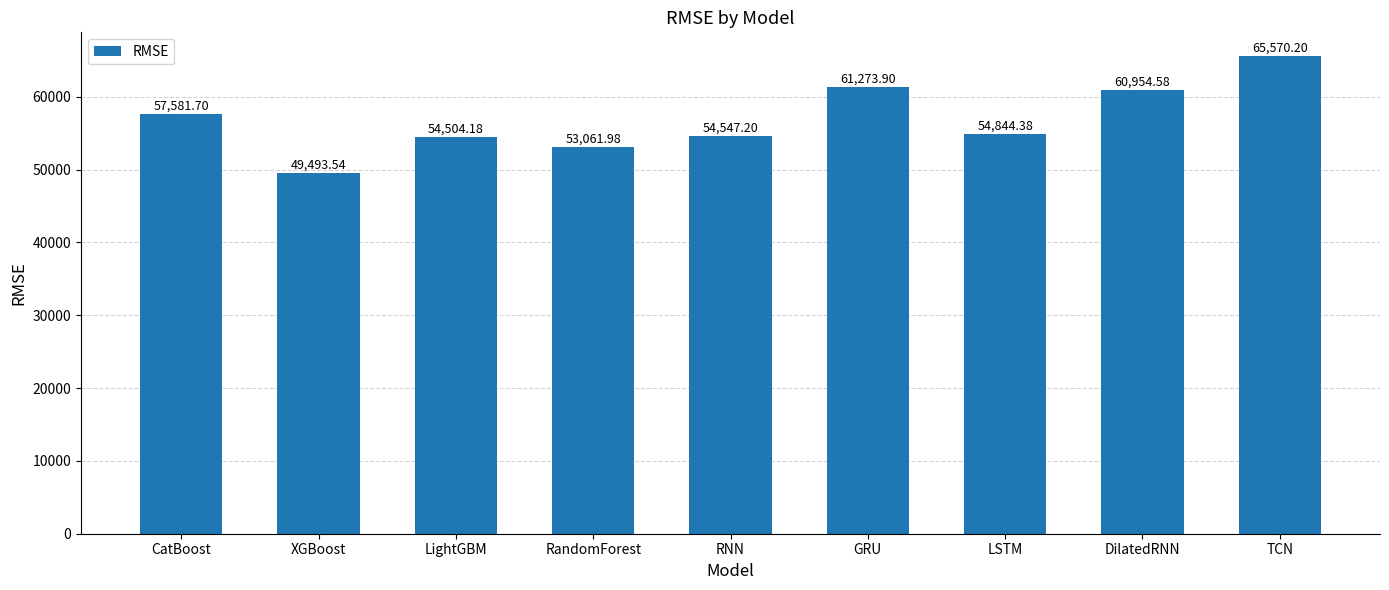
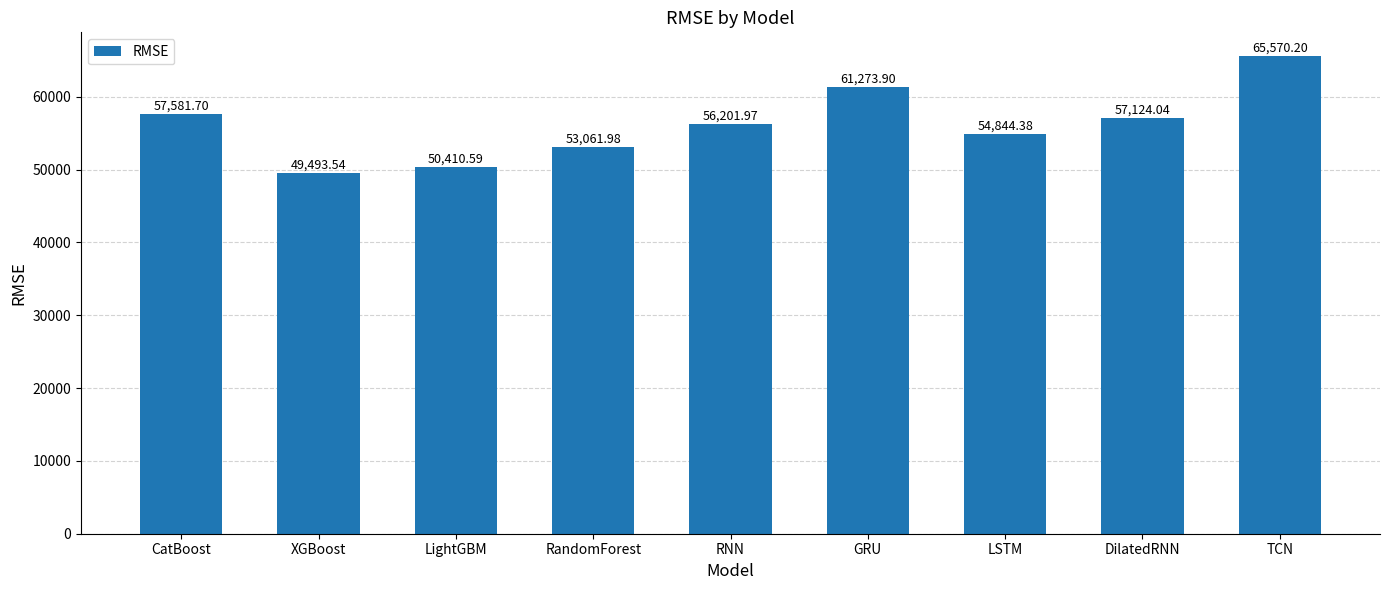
LightGBM: 54,504.18 -> 50,410.59
RNN: 54,547.20 -> 56,201.97
DilatedRNN: 60,954.58 -> 57,124.04
